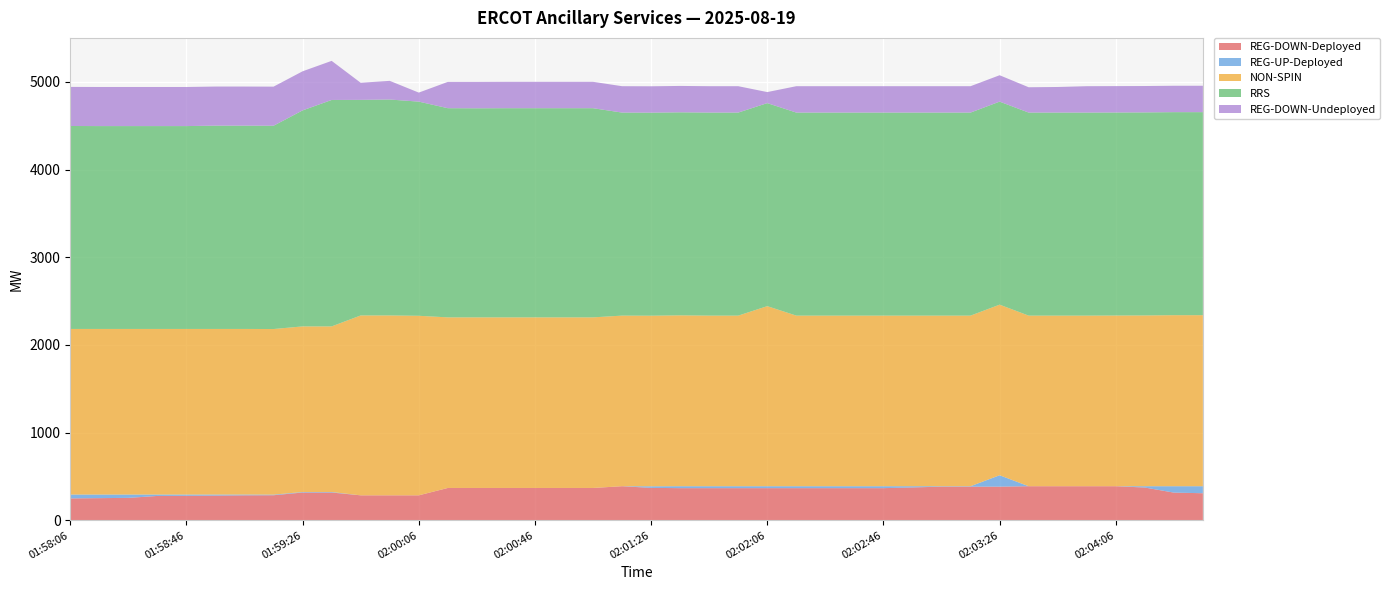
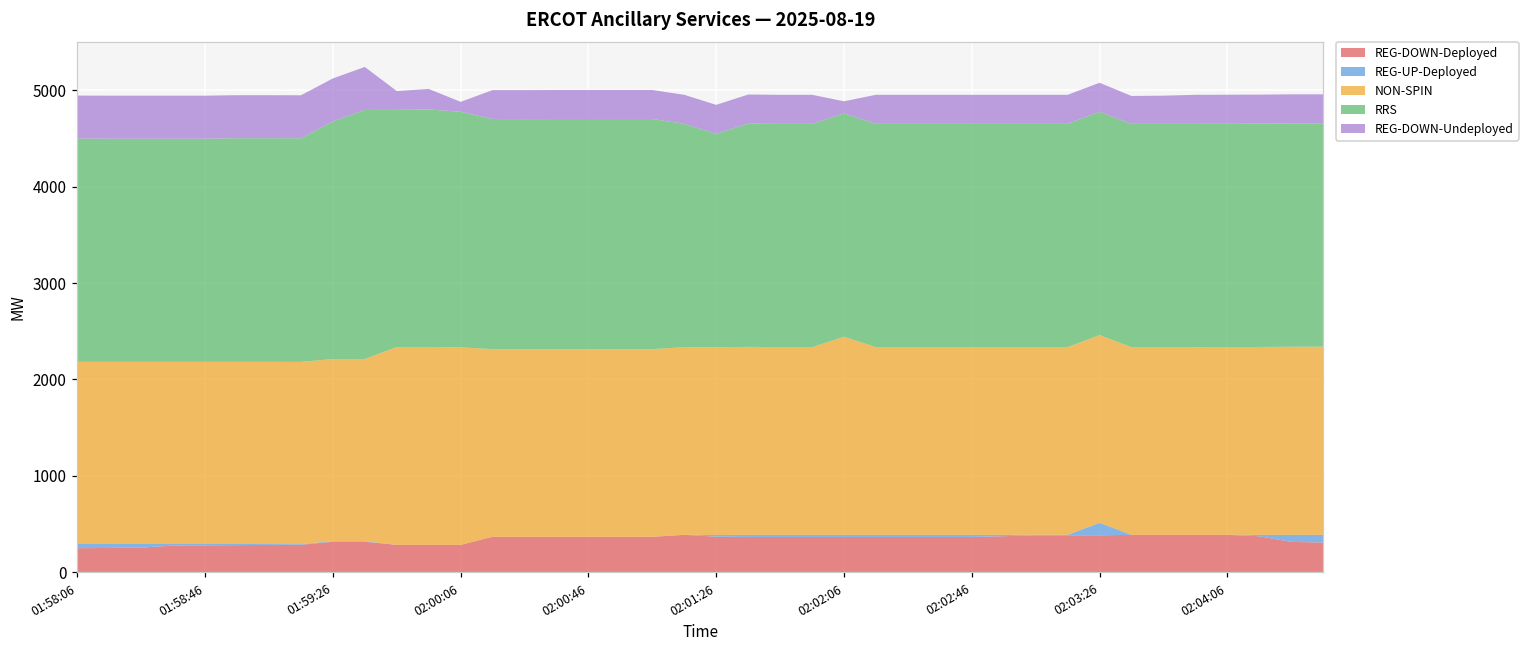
RRS, 02:01:26: 2300 -> 2200
